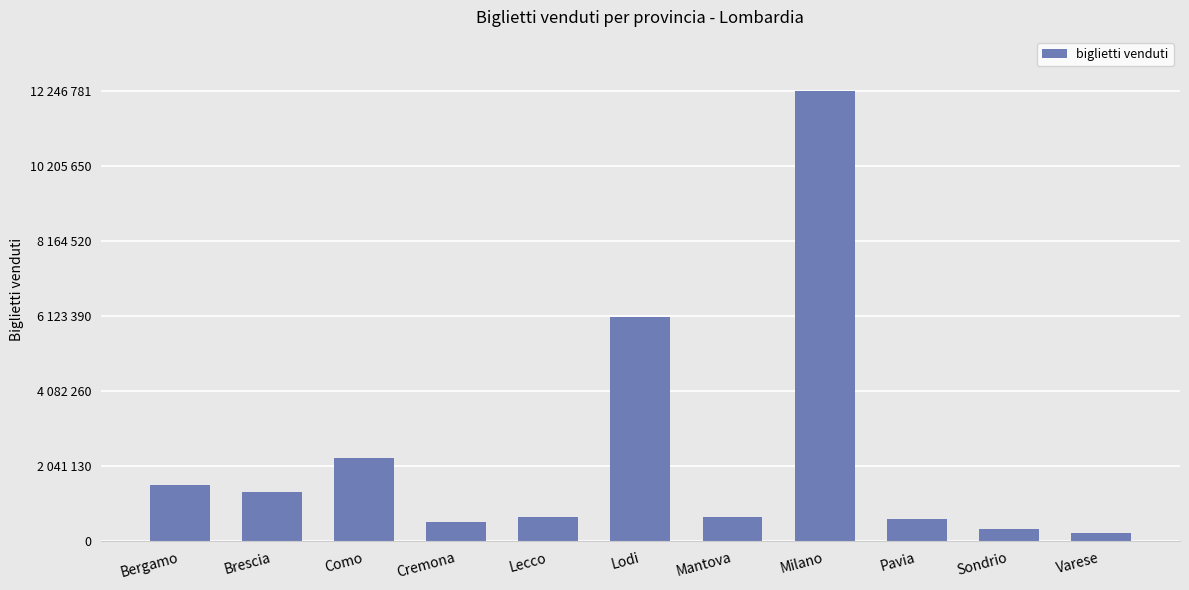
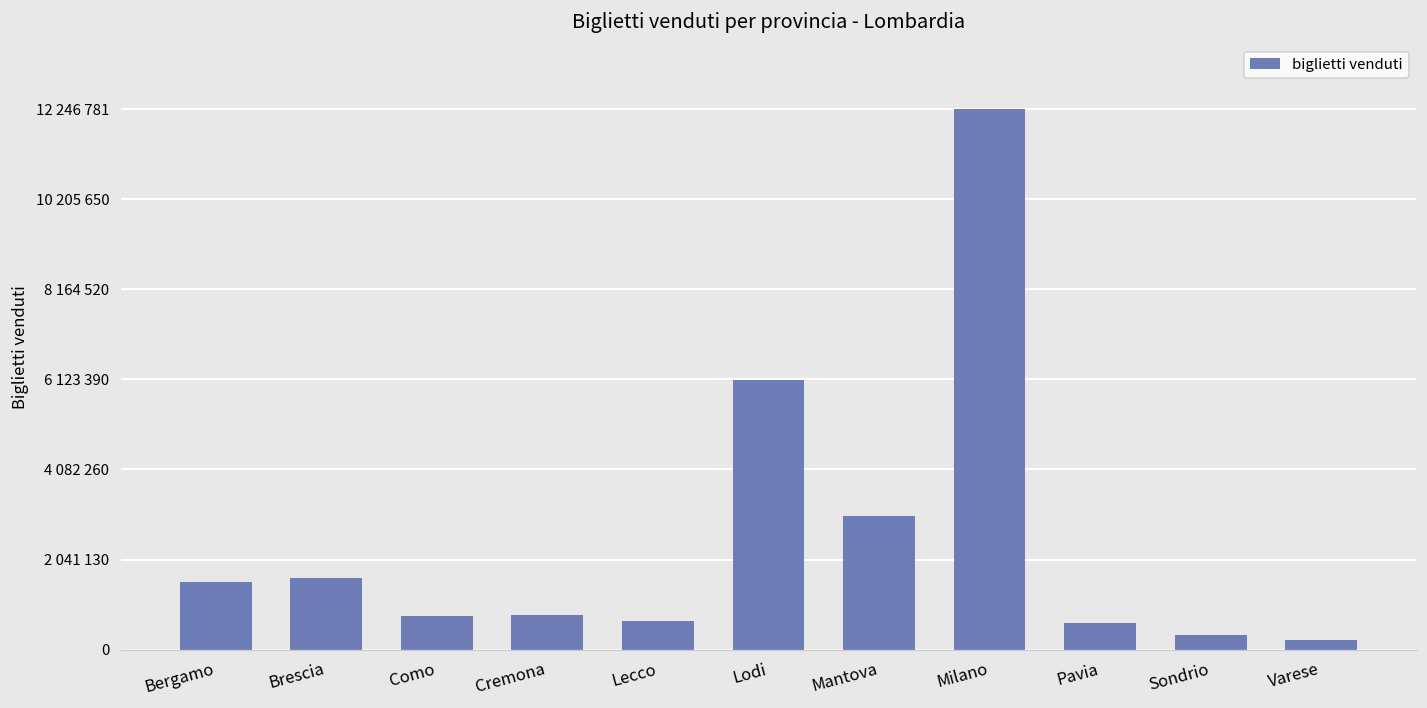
Brescia: 1300000 -> 1600000
Como: 2300000 -> 800000
Cremona: 500000 -> 800000
Mantova: 700000 -> 3000000
